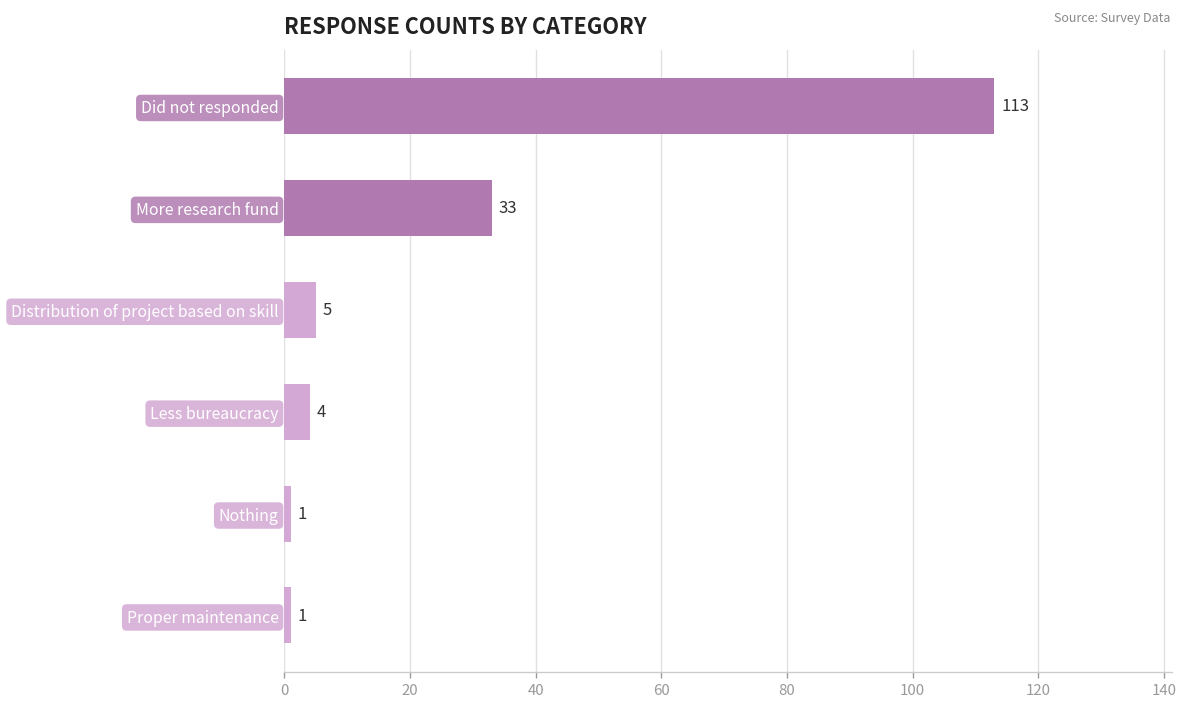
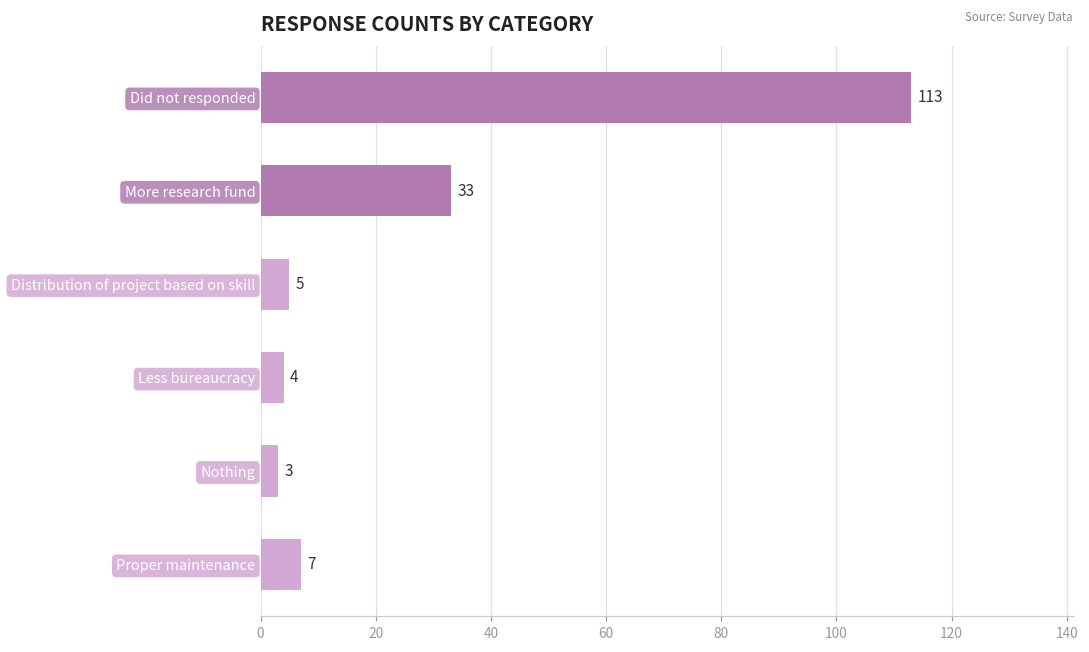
Nothing: 1 -> 3
Proper maintenance: 1 -> 7
